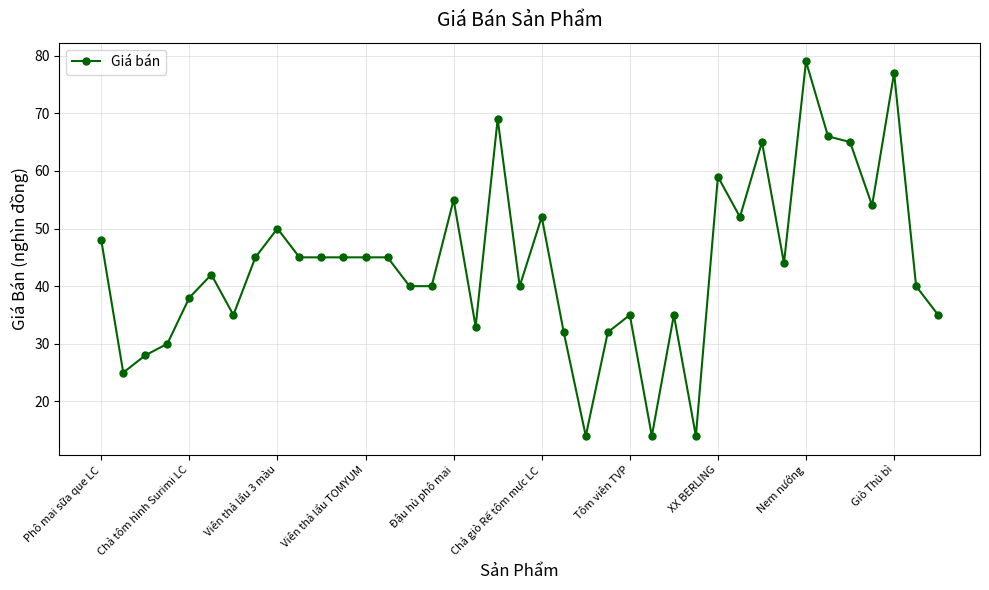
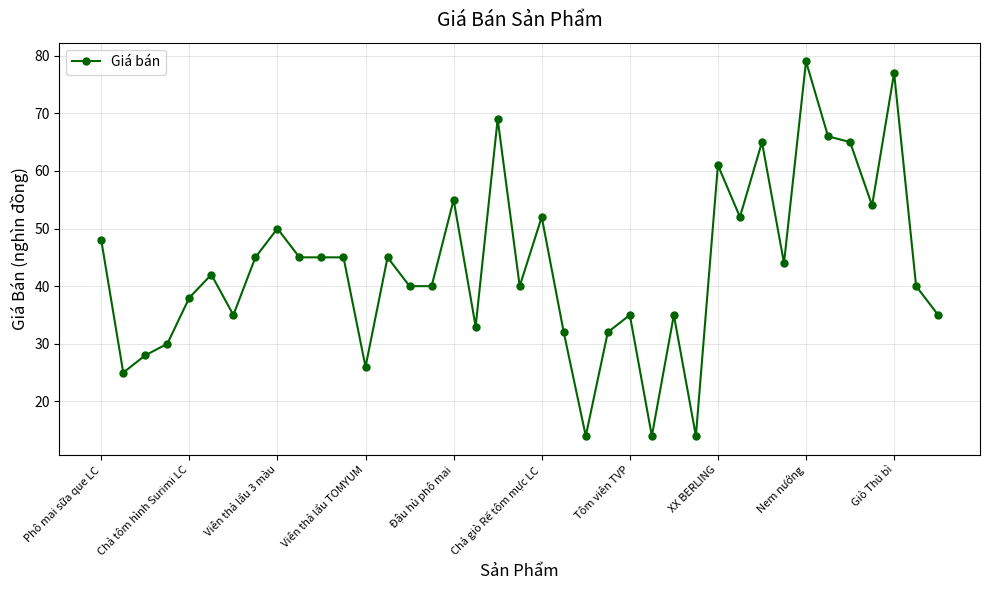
Viên thả lẩu TOMYUM: 45 -> 26
XX BERLING: 59 -> 61
